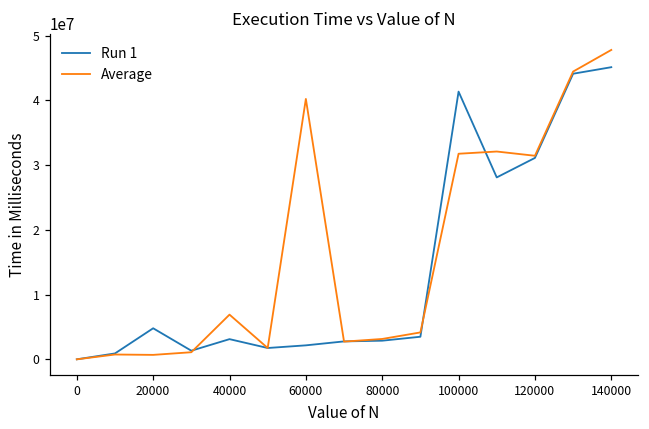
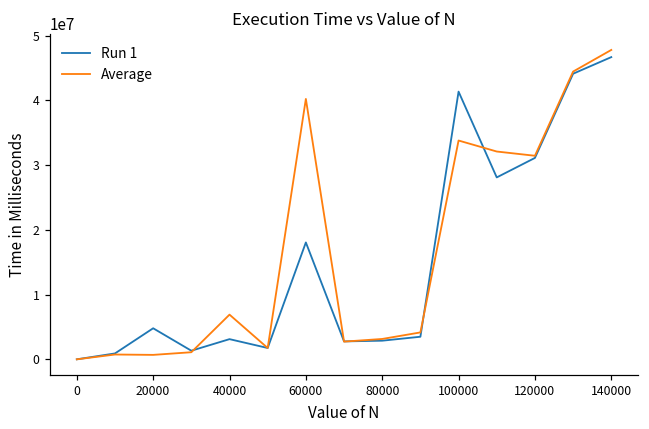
Run 1, 60000: 2000000 -> 18000000
Average, 100000: 32000000 -> 34000000
Run 1, 140000: 45000000 -> 47000000
